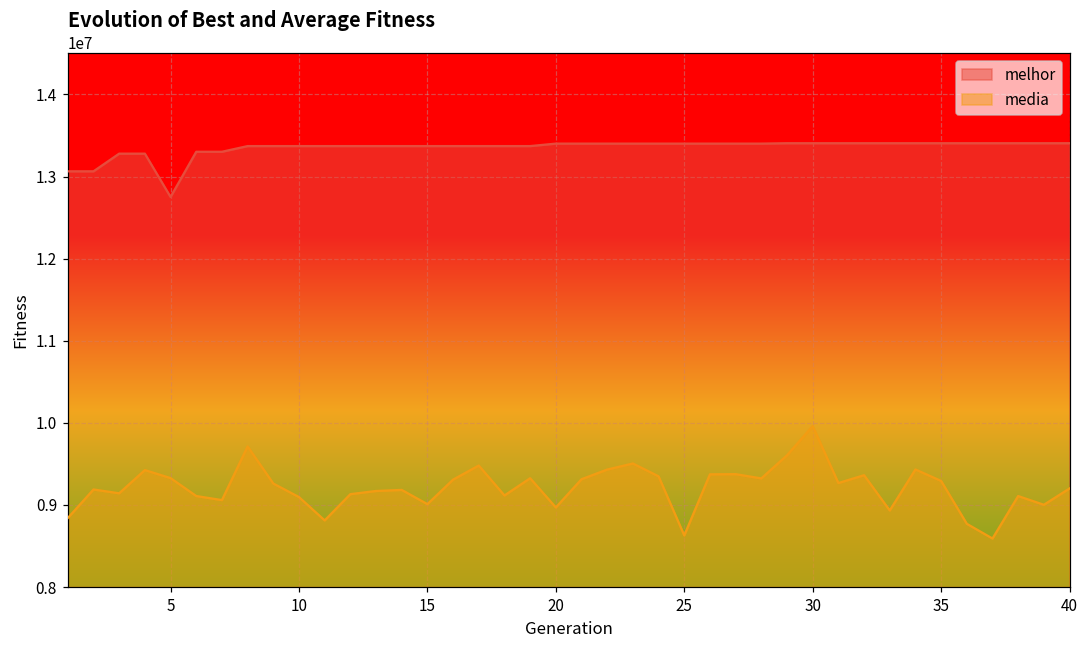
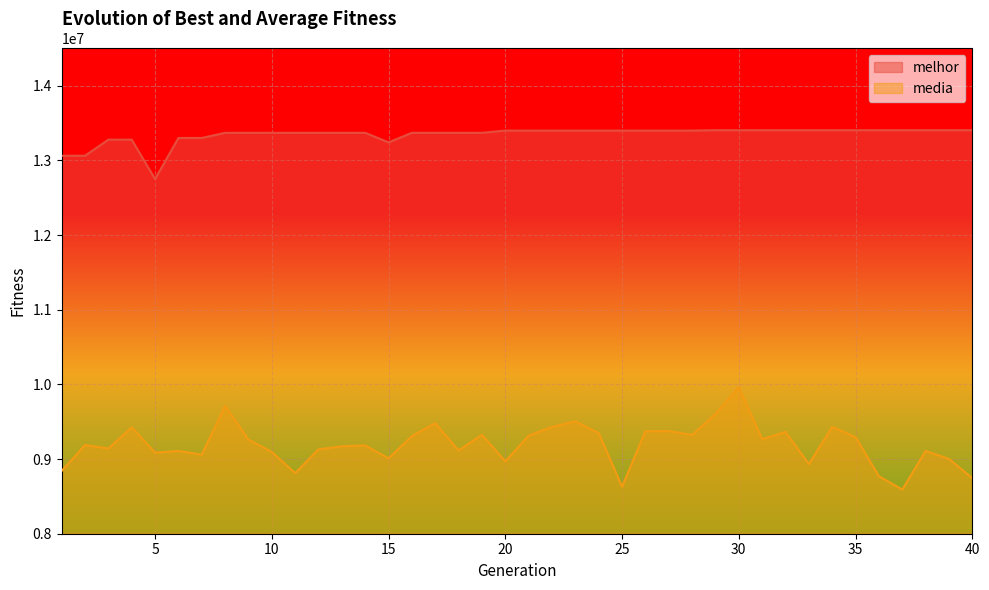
media, 5: 9300000 -> 9100000
melhor, 15: 13400000 -> 13200000
media, 40: 9200000 -> 8700000
